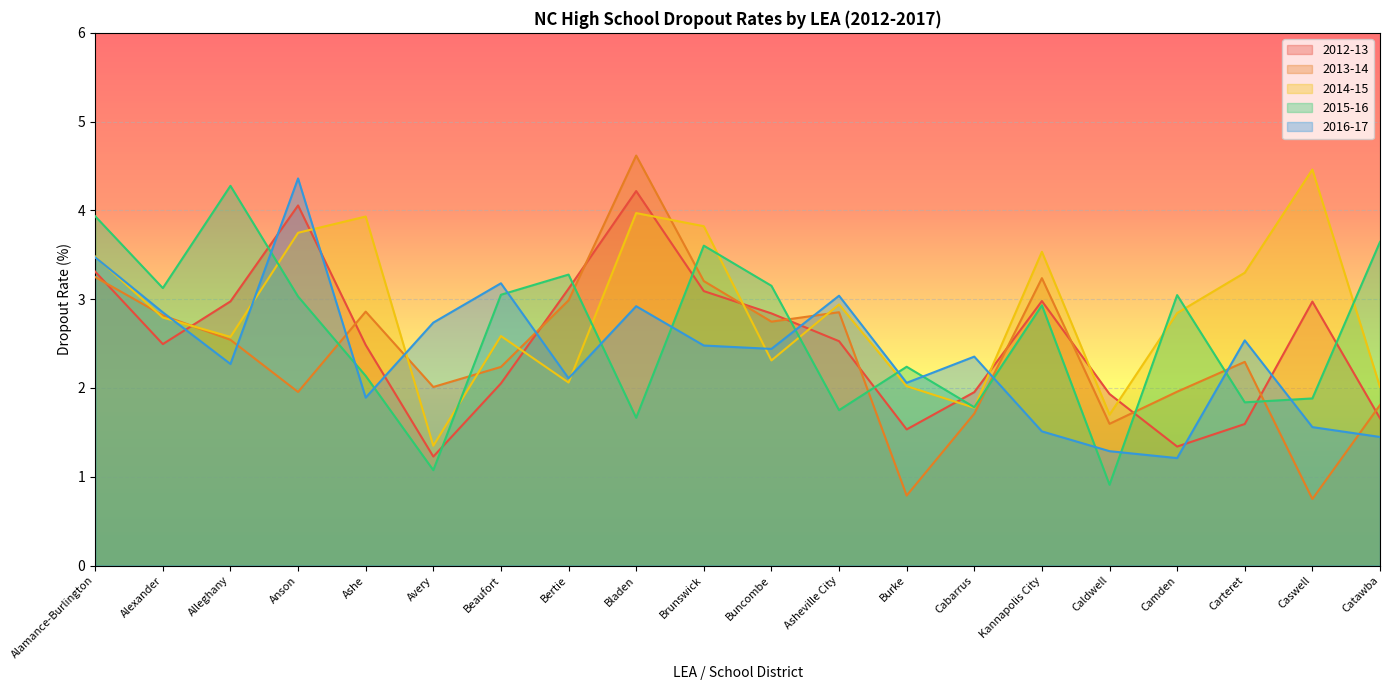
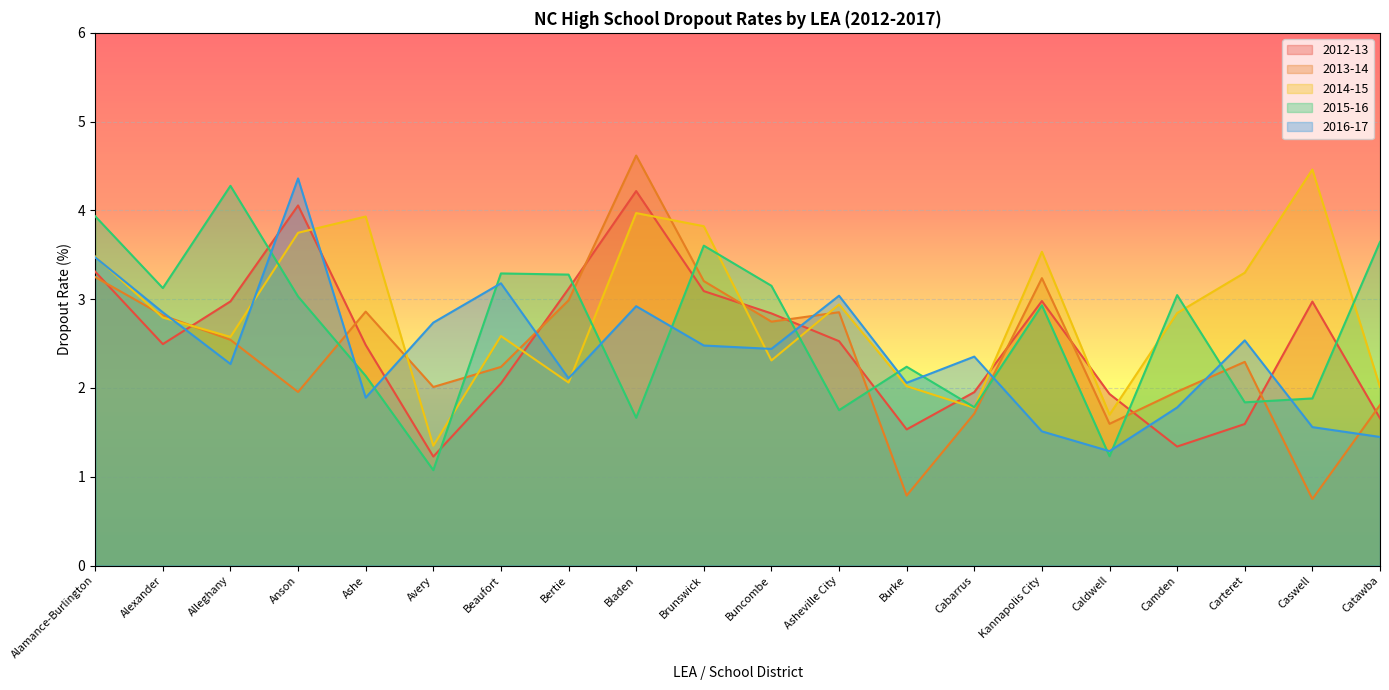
2015-16, Beaufort: 3.1 -> 3.3
2015-16, Caldwell: 0.9 -> 1.2
2016-17, Camden: 1.2 -> 1.8
